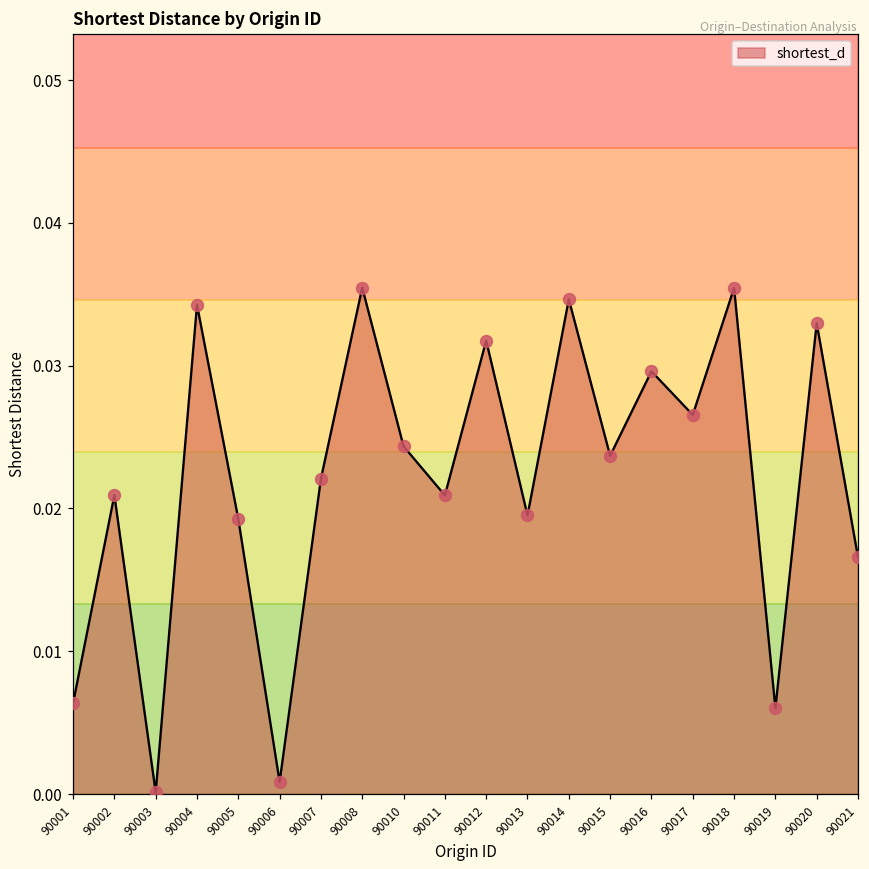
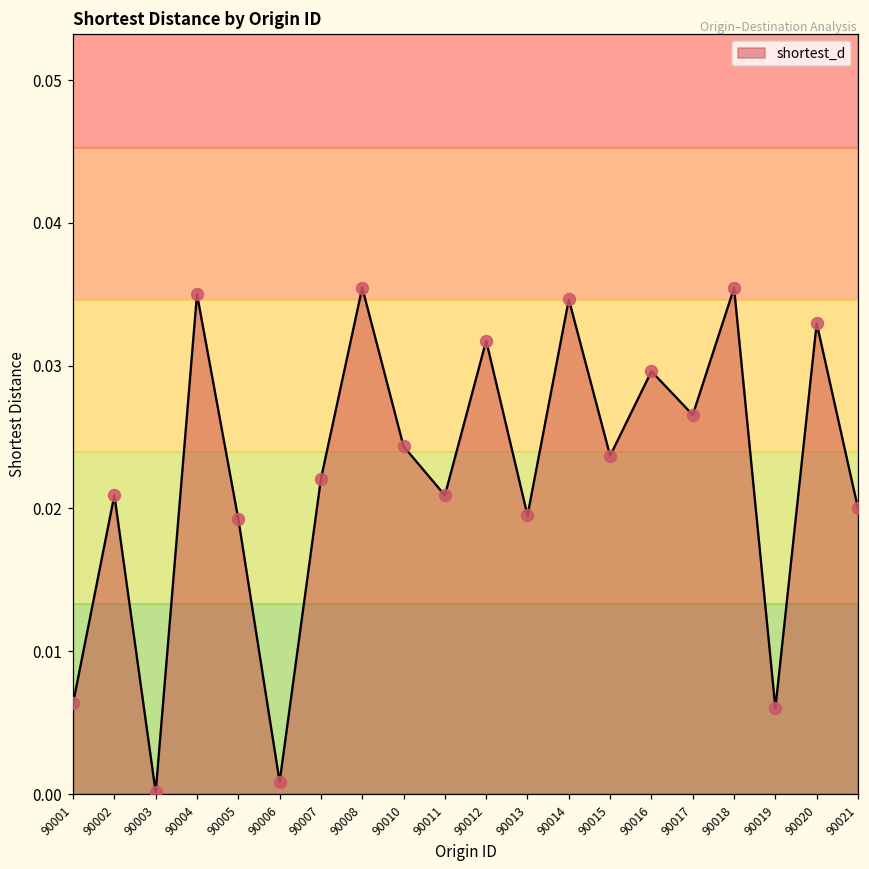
90004: 0.0343 -> 0.0350
90021: 0.0166 -> 0.0200
